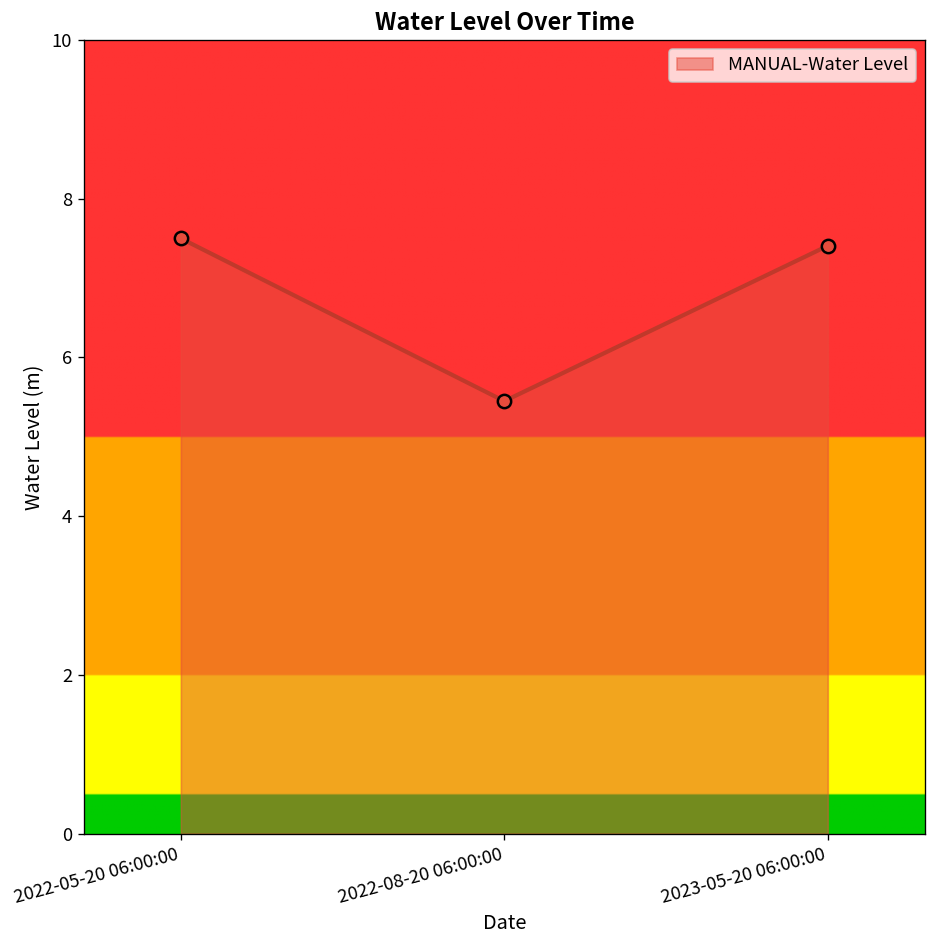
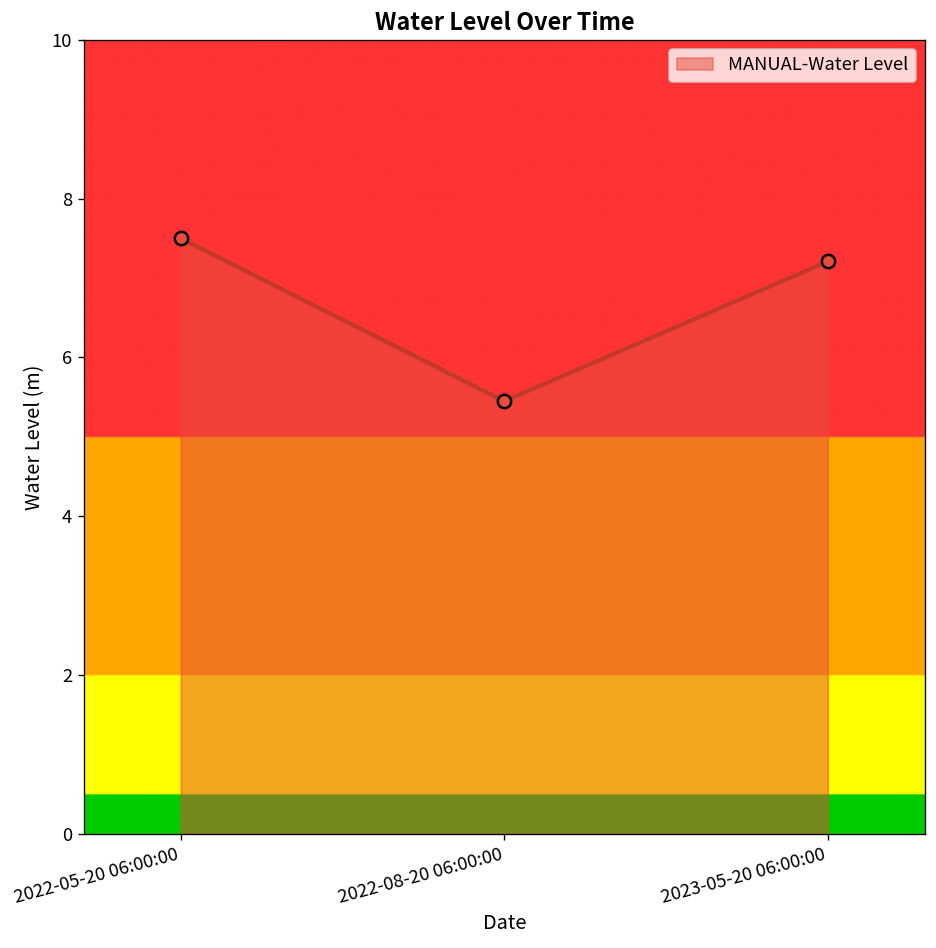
2023-05-20 06:00:00: 7.4 -> 7.2
